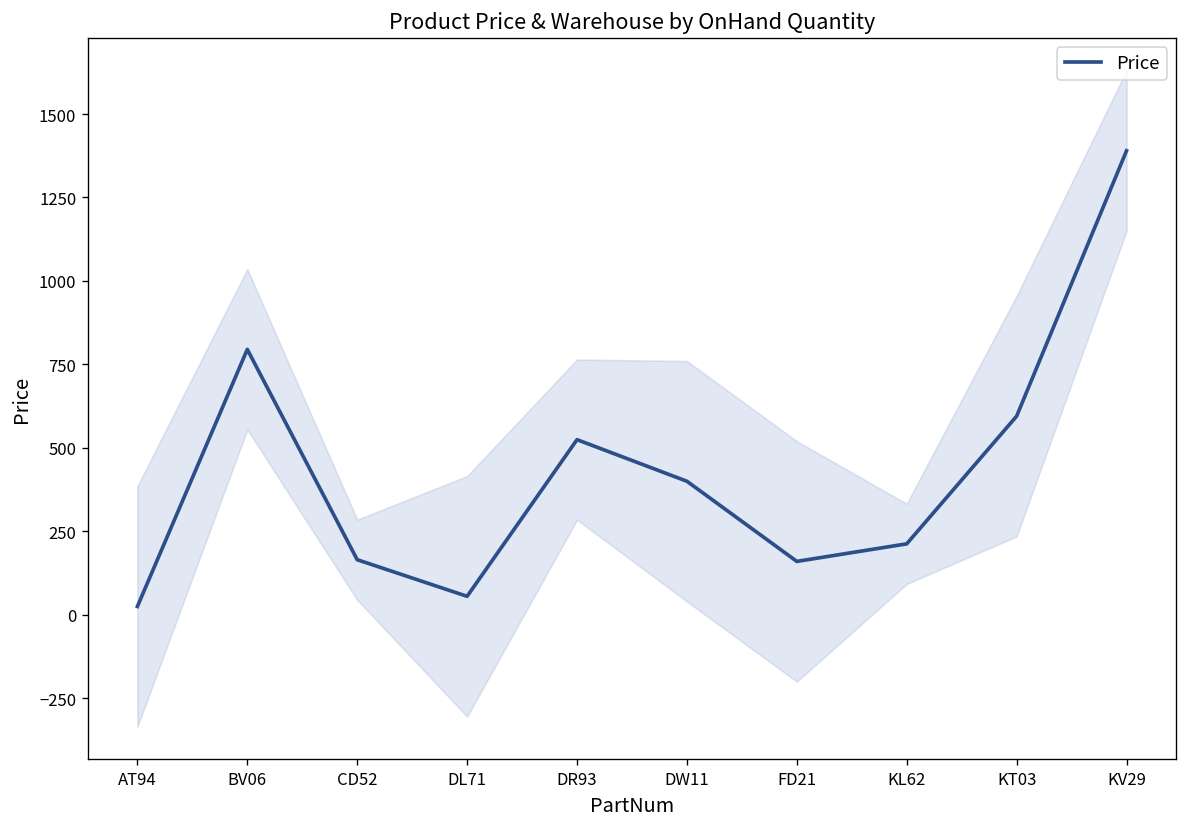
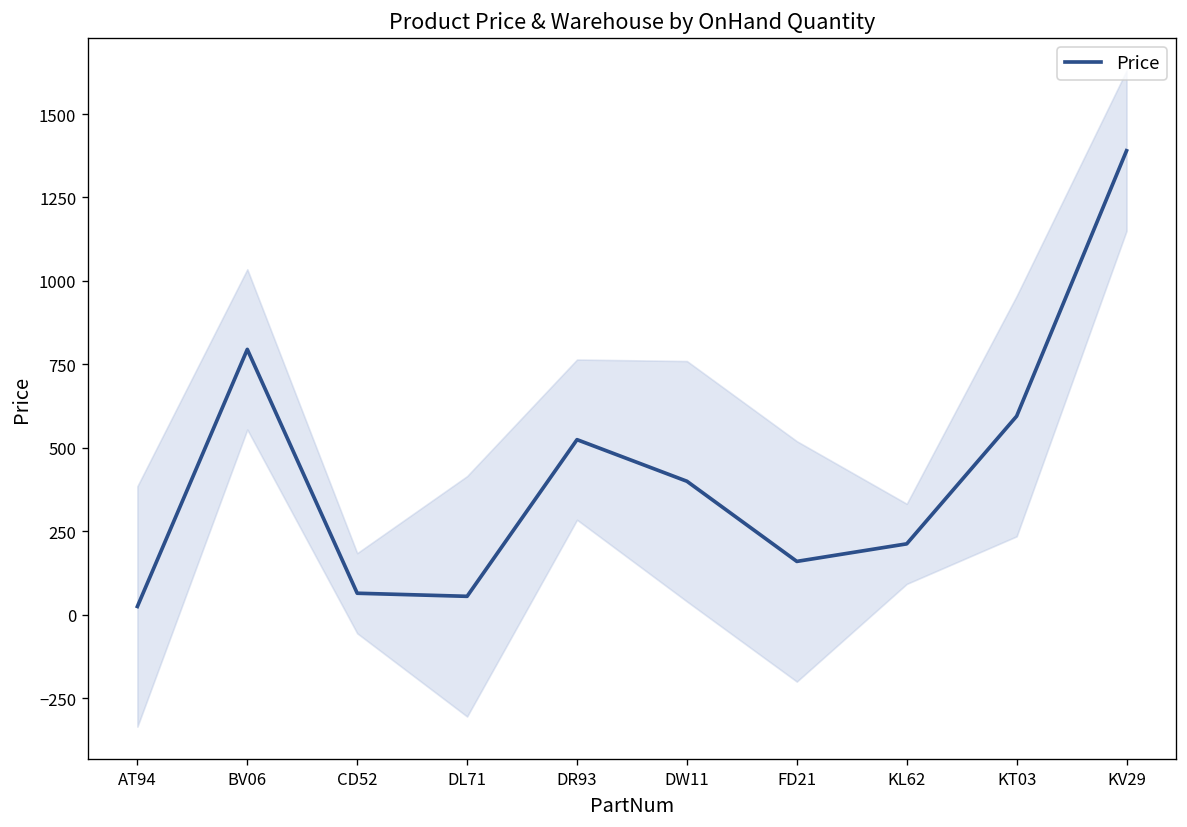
Price, CD52: 170 -> 60
